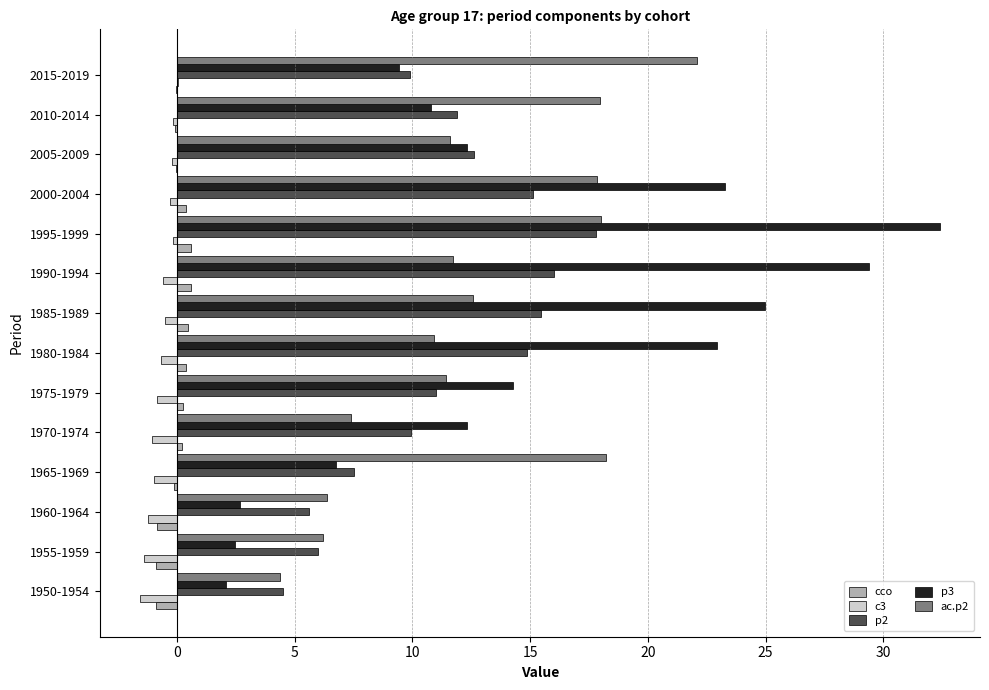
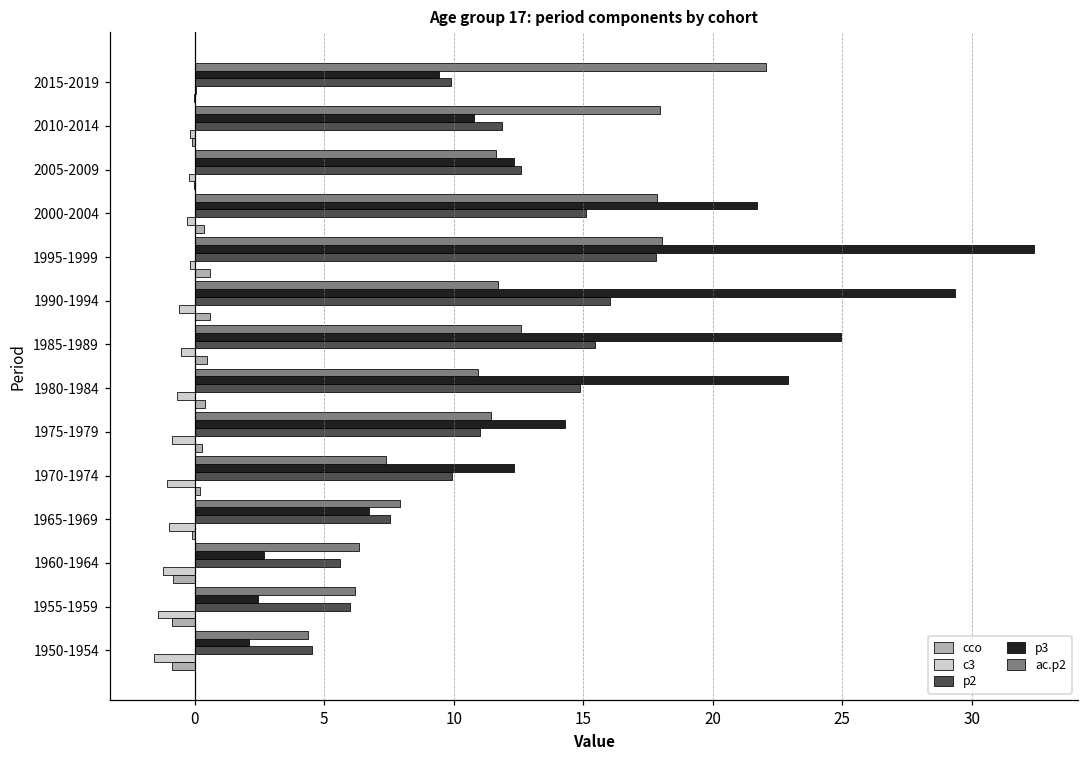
p3, 2000-2004: 23.3 -> 21.7
ac.p2, 1965-1969: 18.2 -> 7.9
